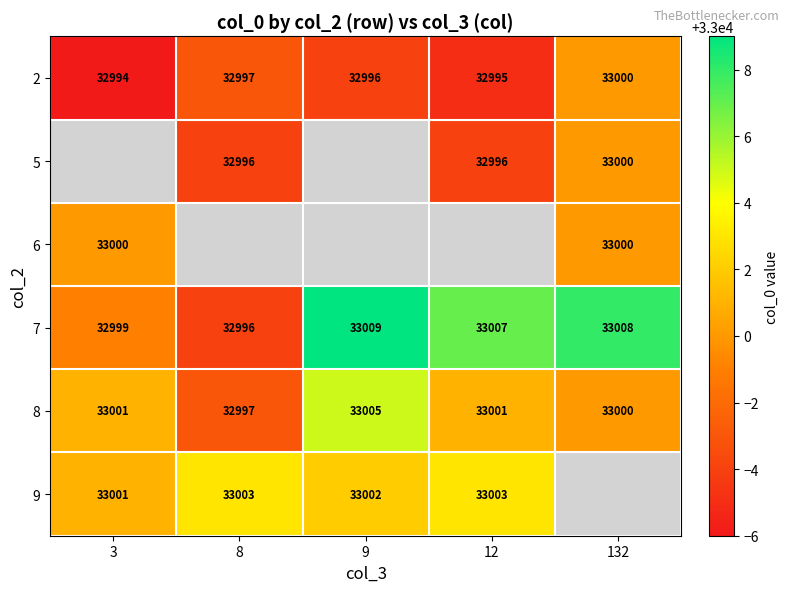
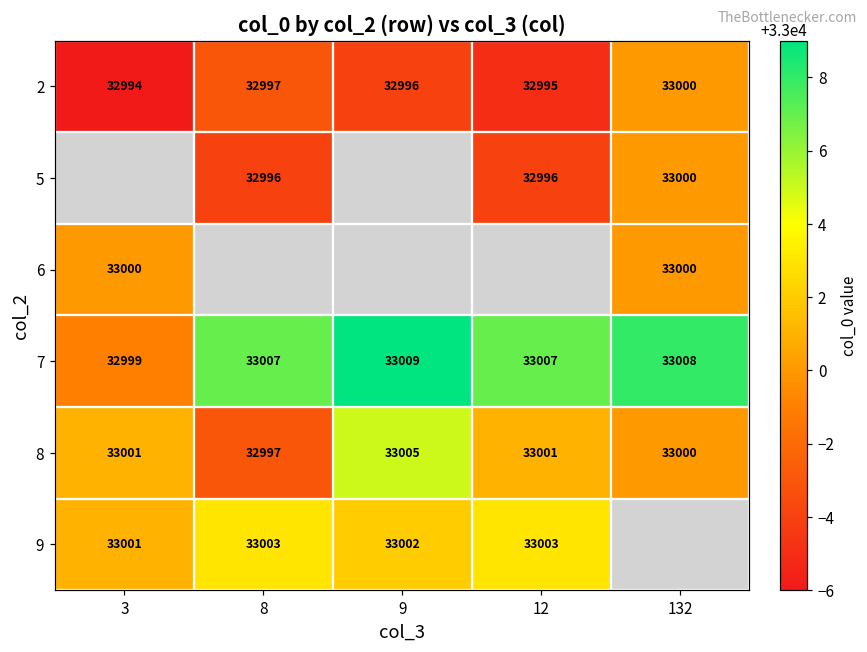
7, 8: 32996 -> 33007
